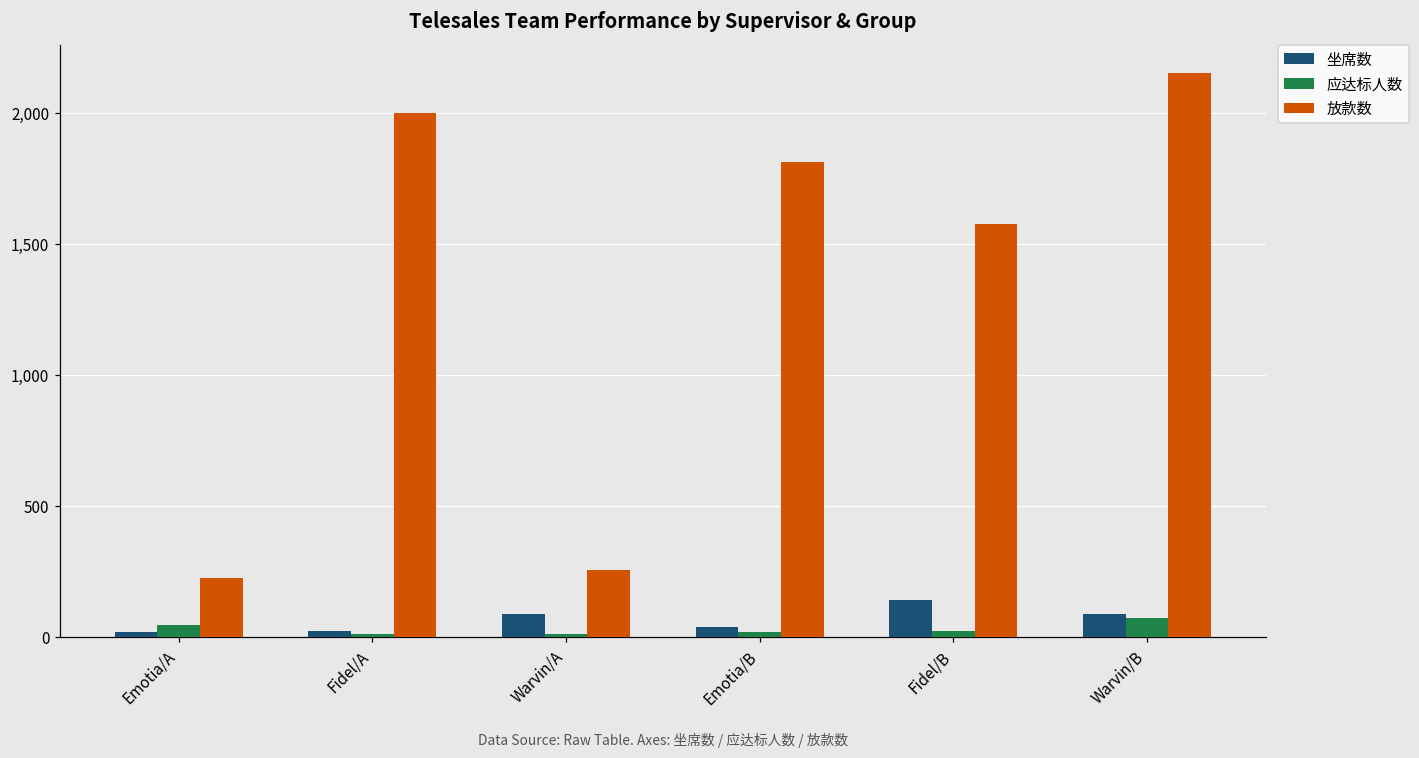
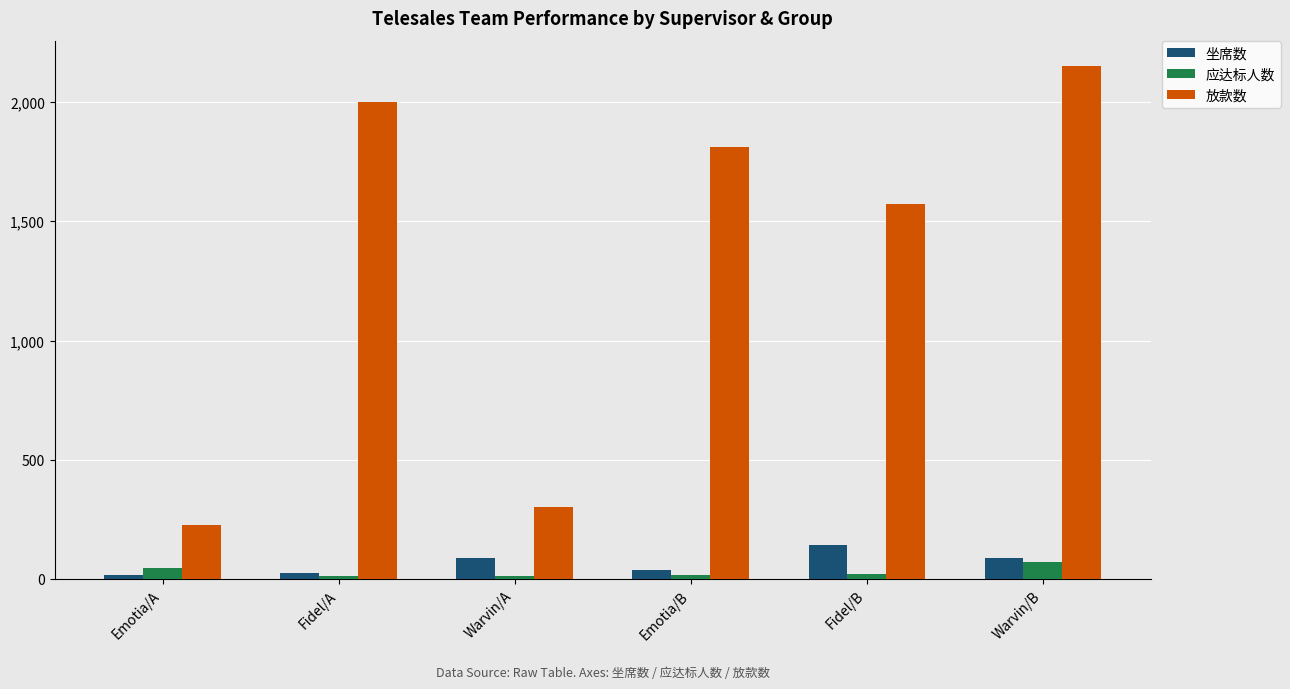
放款数, Warvin/A: 260 -> 300
